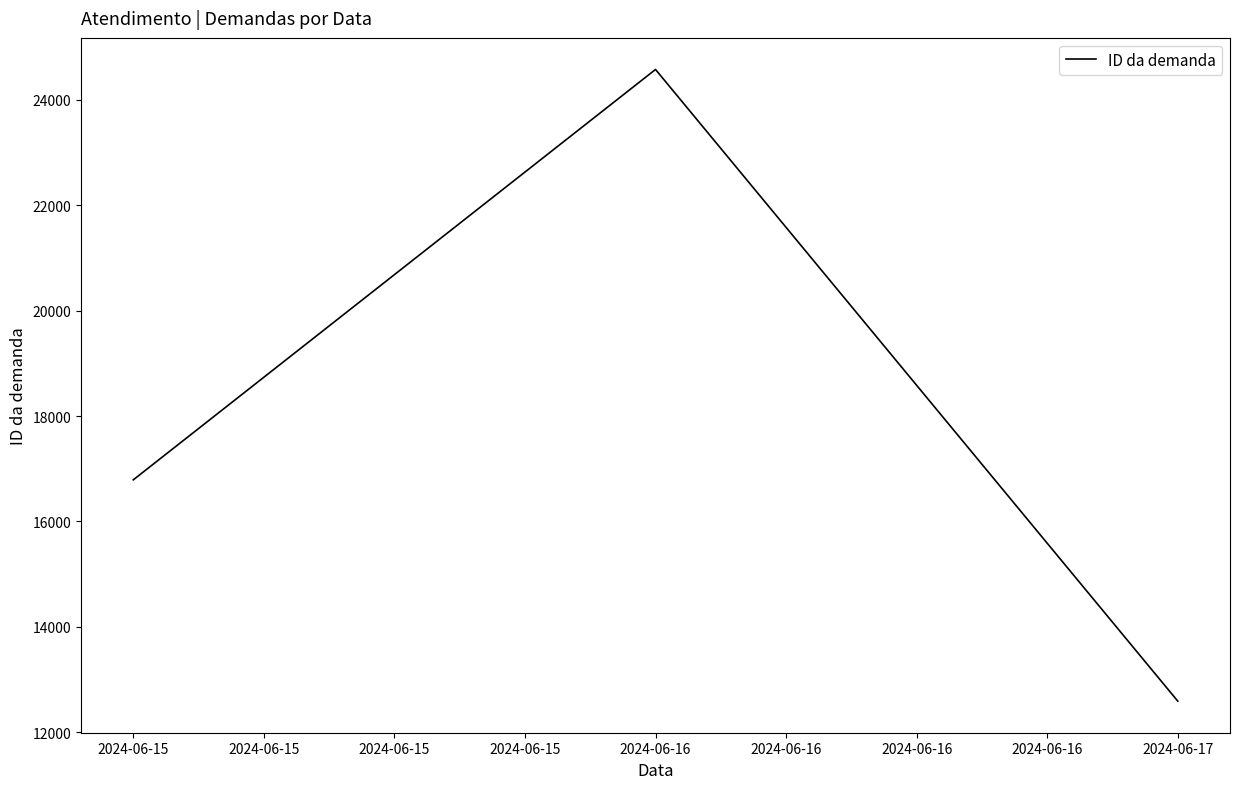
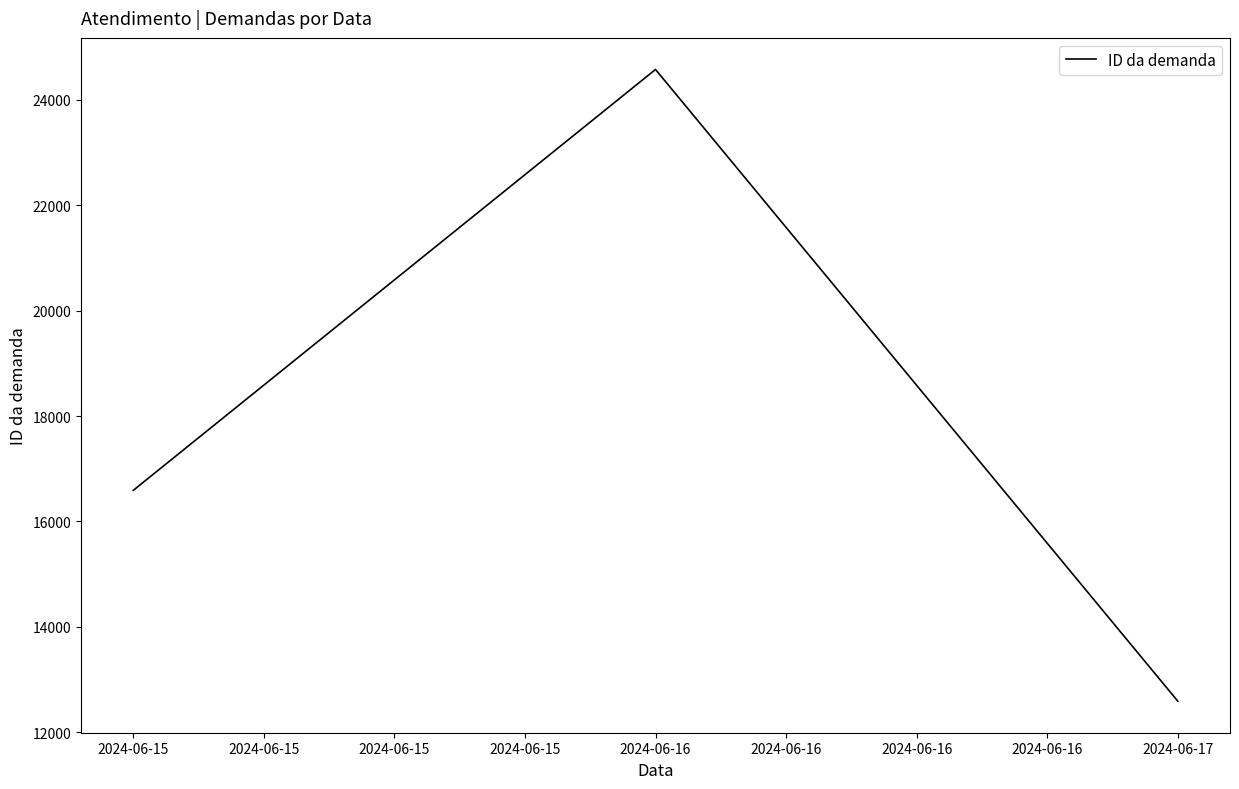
2024-06-15: 16800 -> 16600
